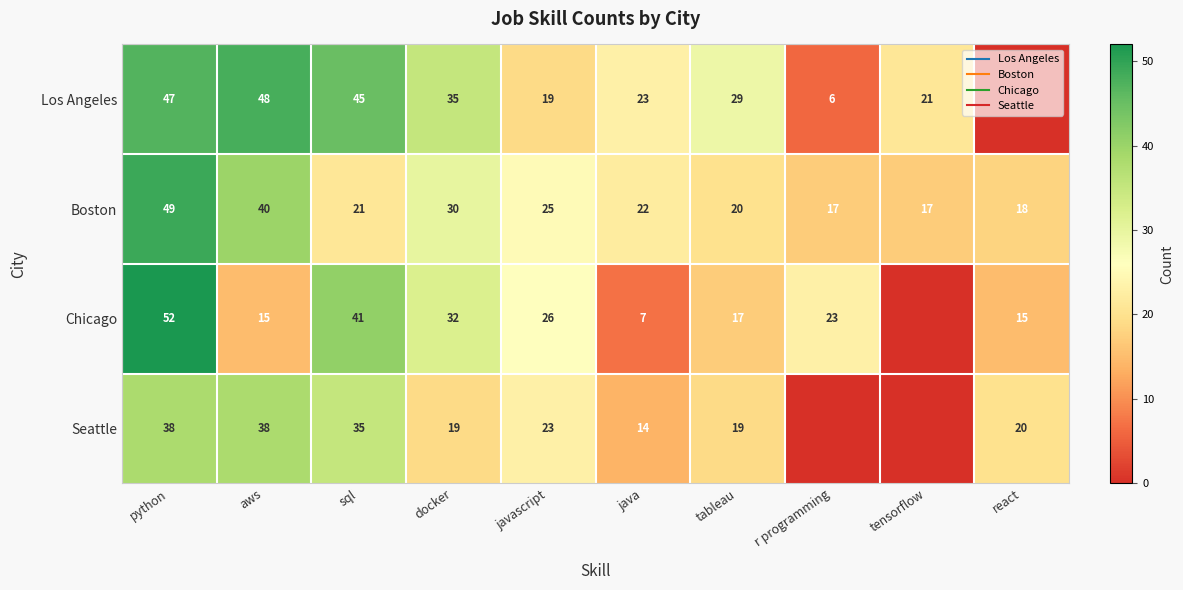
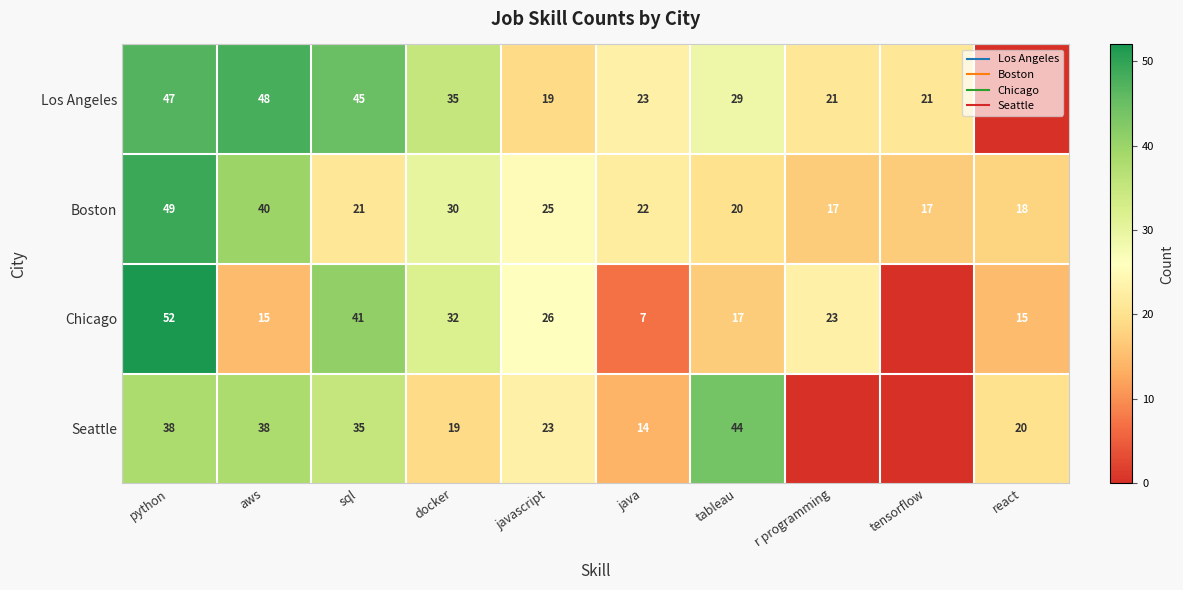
Los Angeles, r programming: 6 -> 21
Seattle, tableau: 19 -> 44
